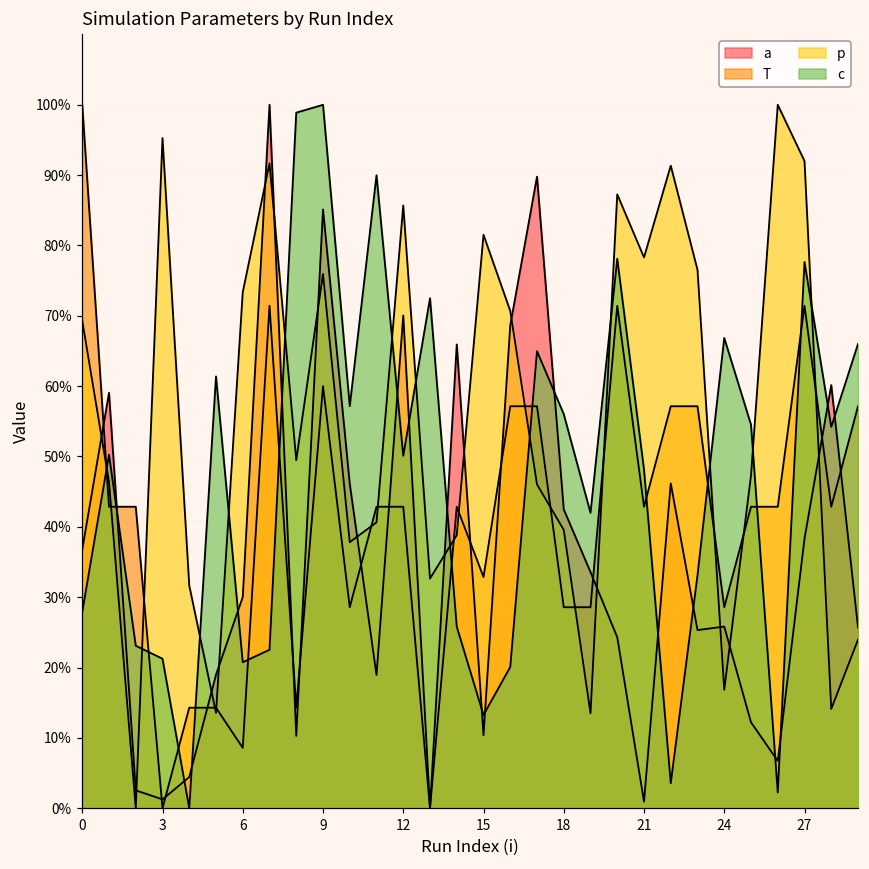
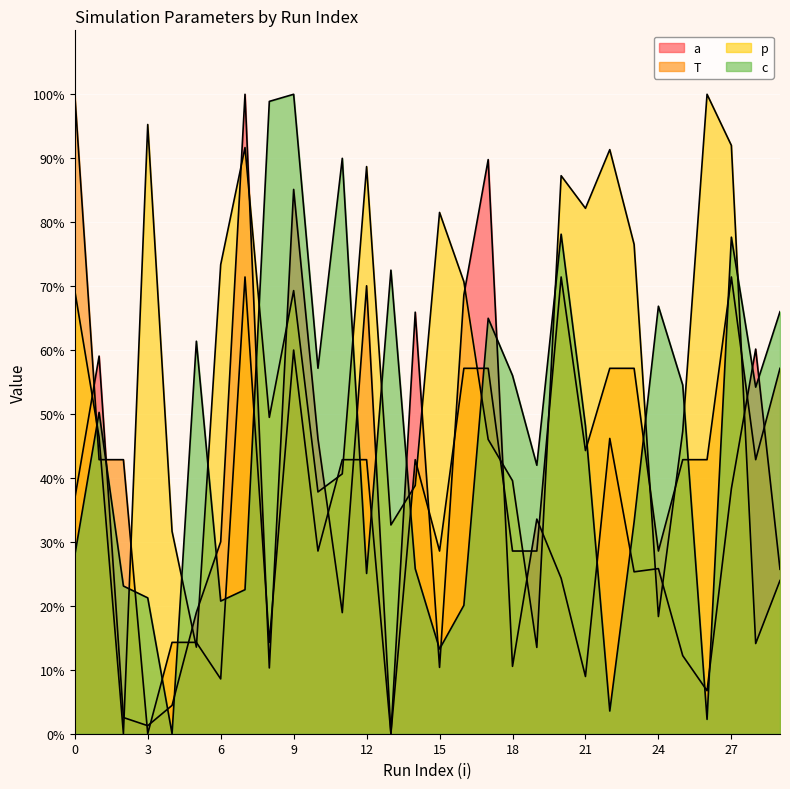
p, 9: 76% -> 69%
p, 12: 86% -> 89%
c, 12: 50% -> 25%
T, 15: 33% -> 29%
a, 18: 42% -> 11%
a, 21: 1% -> 9%
T, 21: 43% -> 44%
p, 21: 78% -> 82%
p, 24: 17% -> 18%
